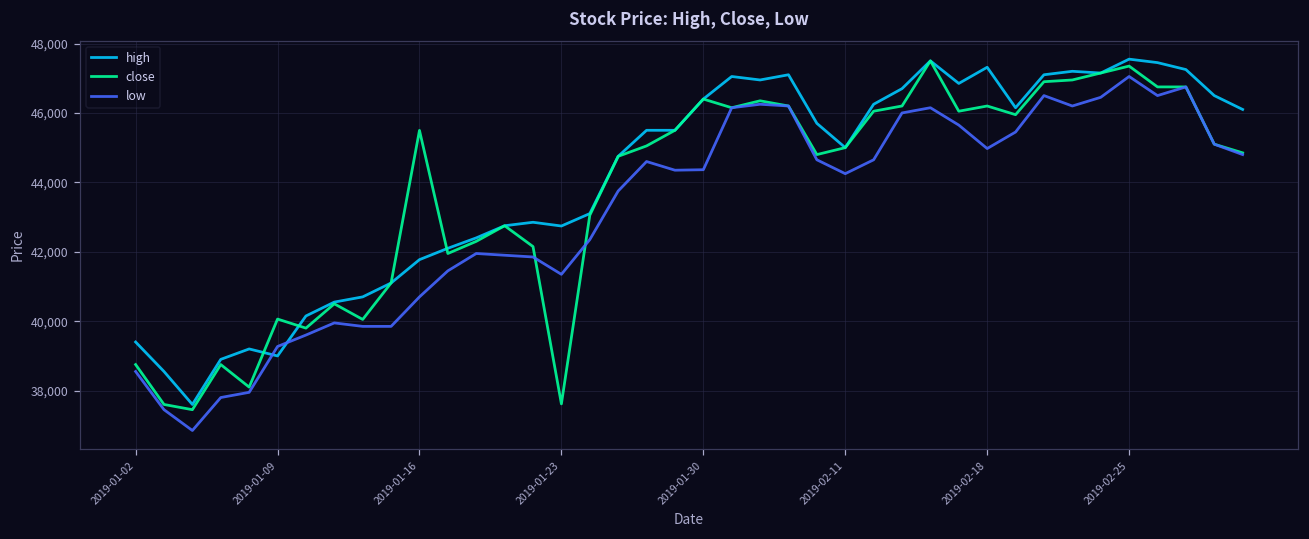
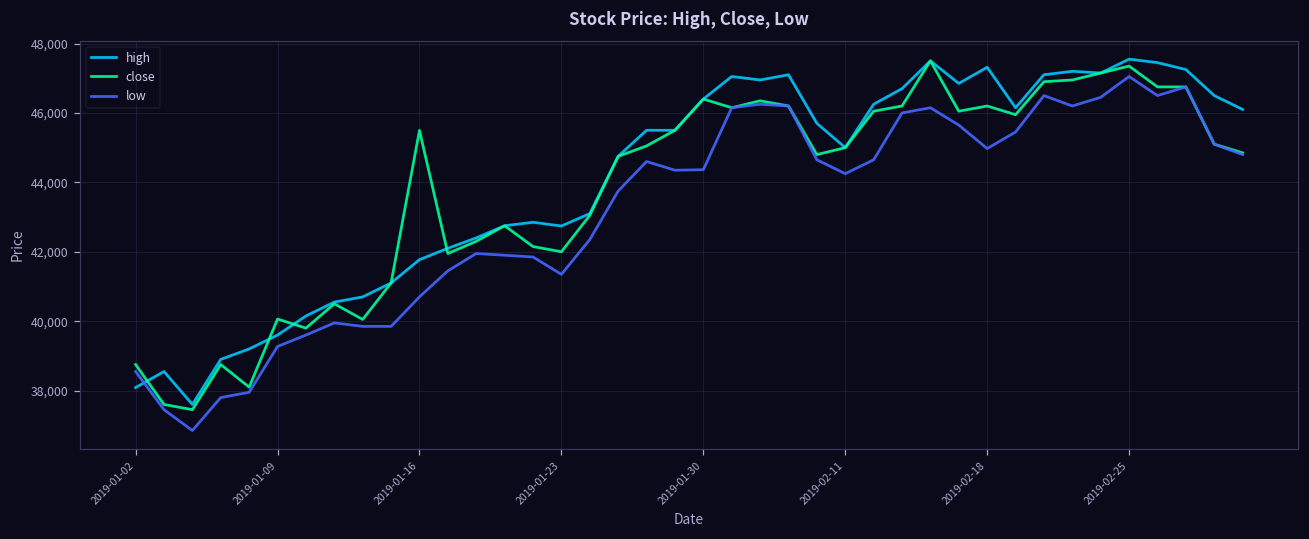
high, 2019-01-02: 39,400 -> 38,100
high, 2019-01-09: 39,000 -> 39,600
close, 2019-01-23: 37,600 -> 42,000
